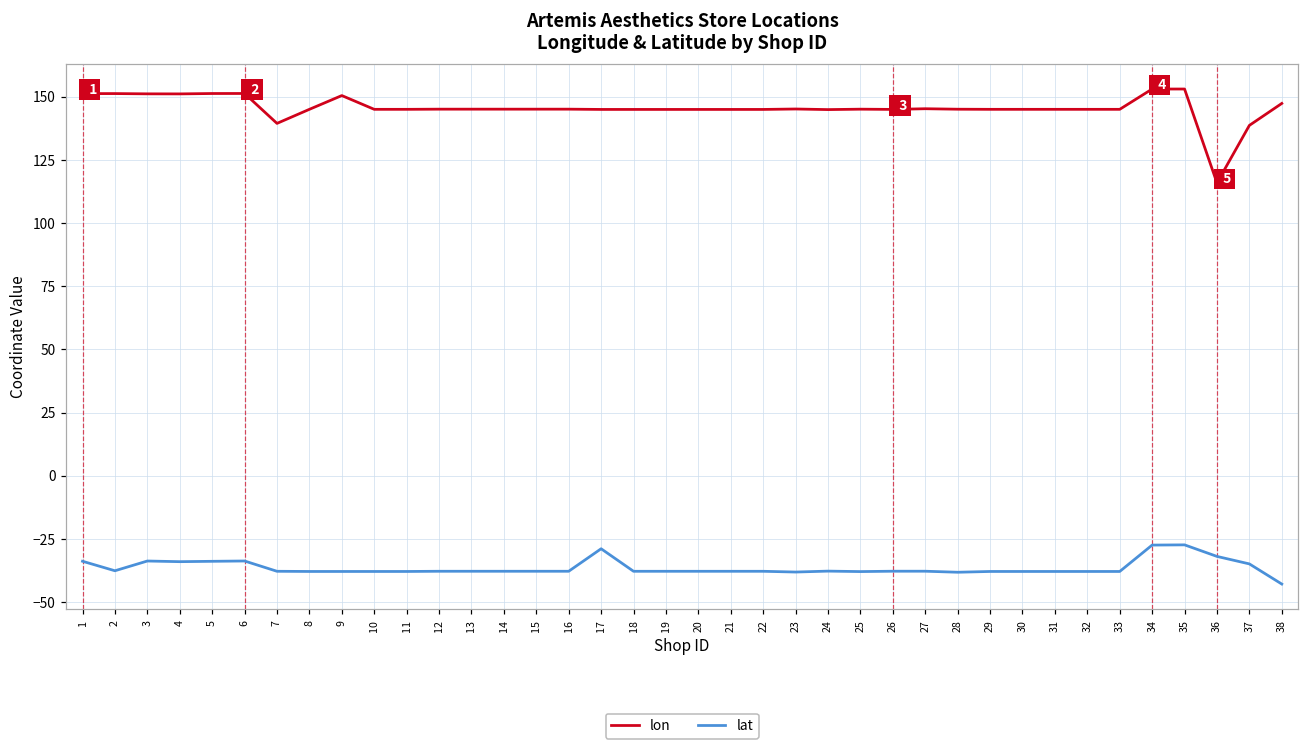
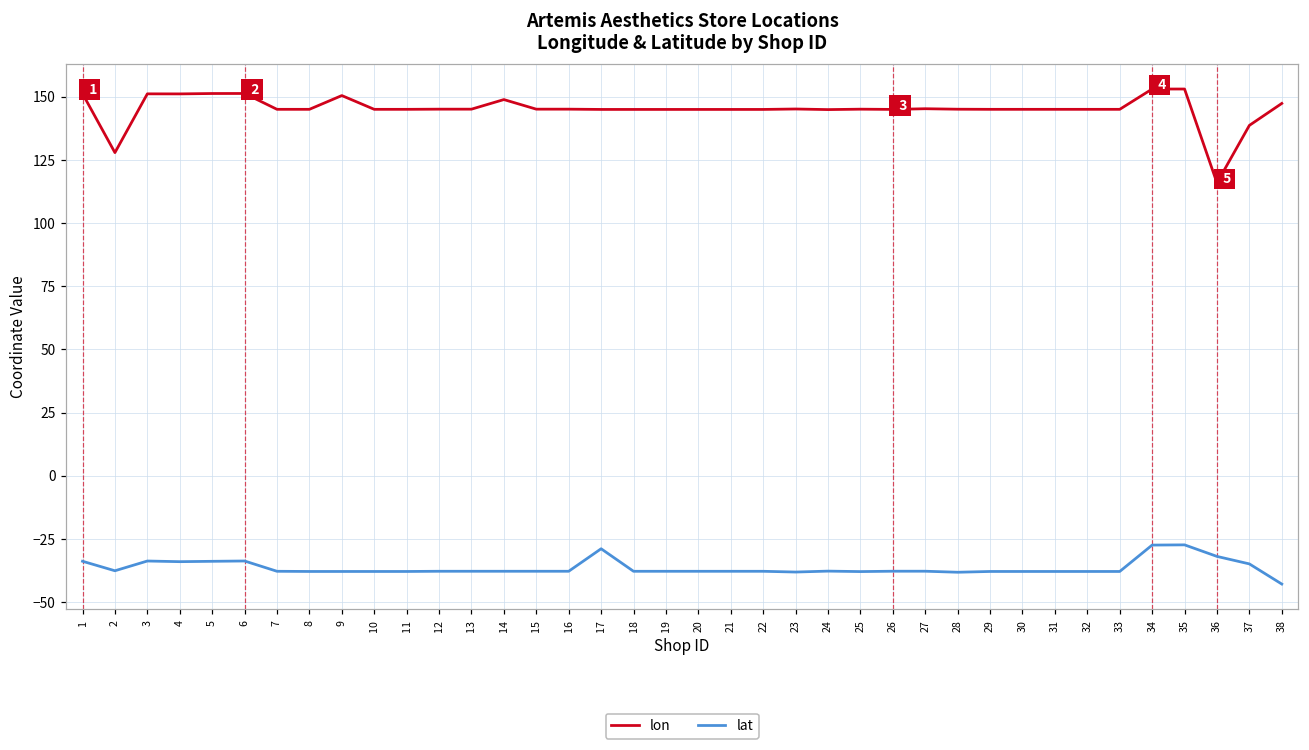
lon, 2: 151 -> 128
lon, 7: 139 -> 145
lon, 14: 145 -> 149
